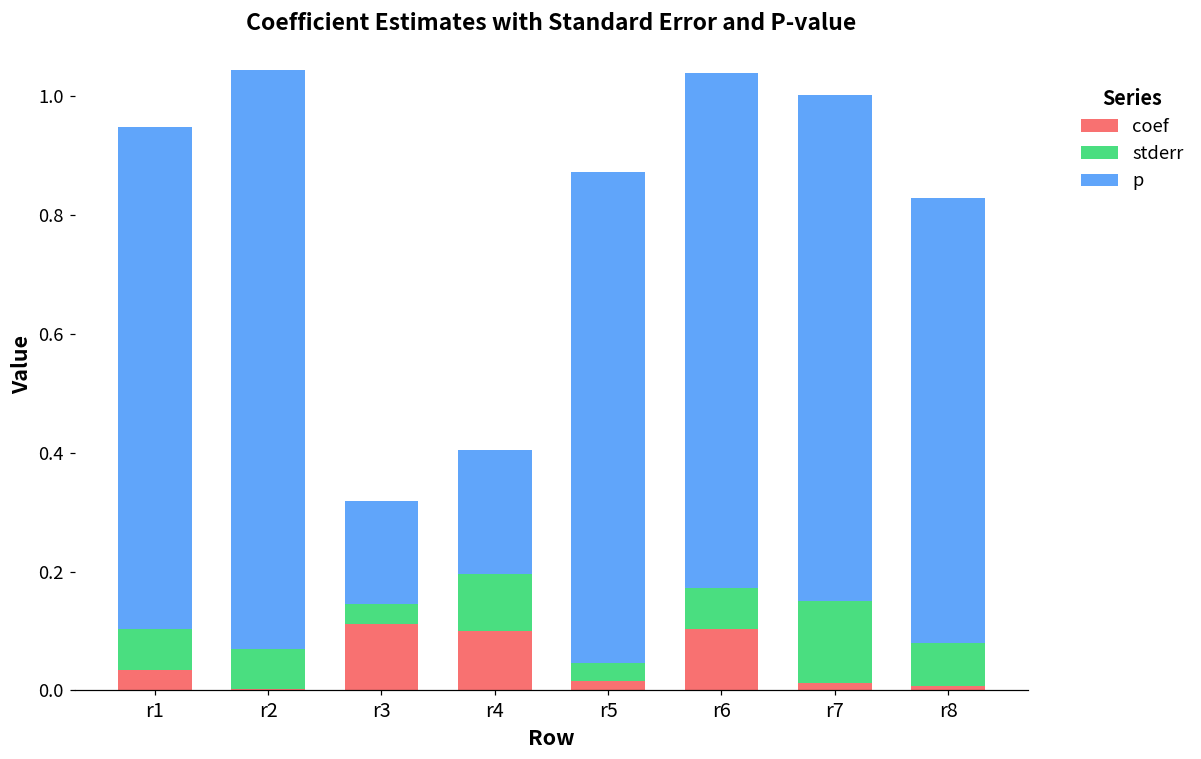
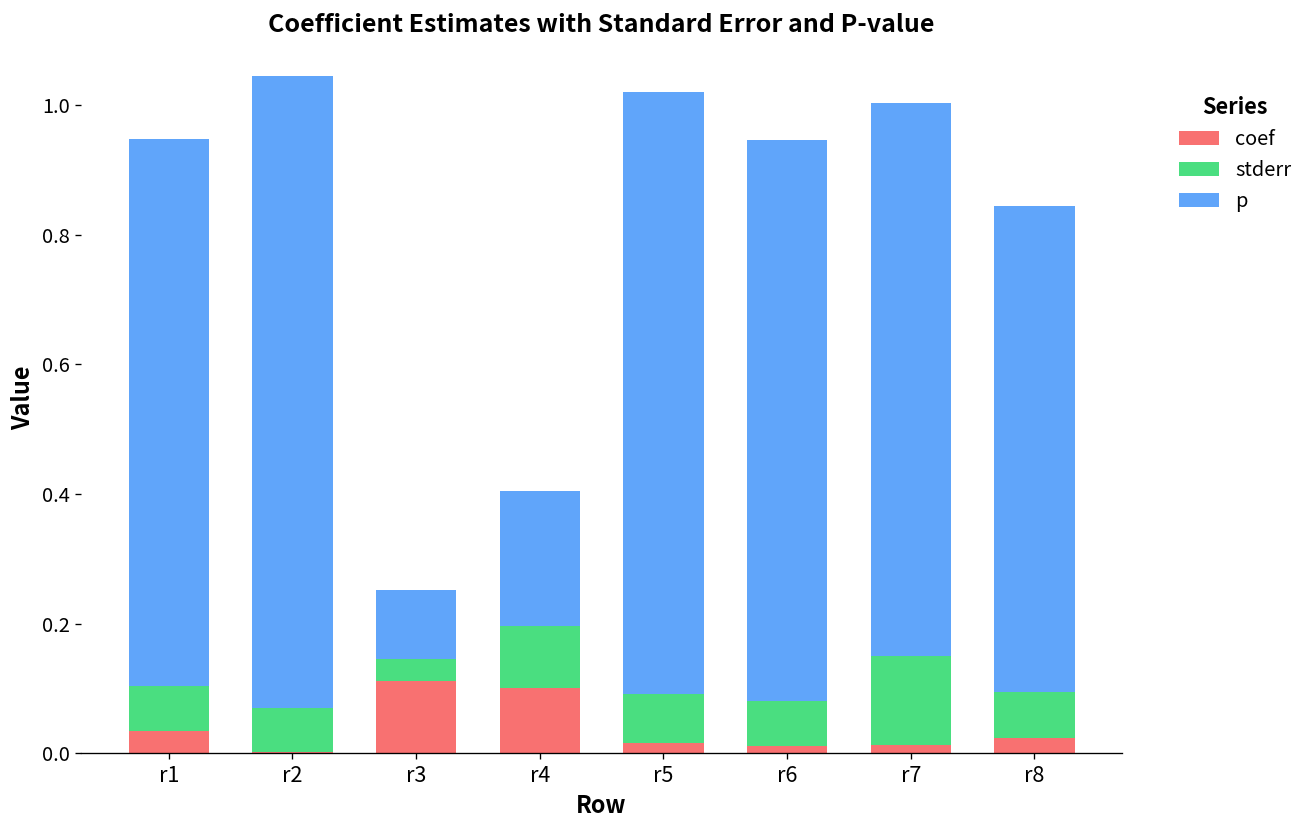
p, r3: 0.17 -> 0.11
stderr, r5: 0.03 -> 0.07
p, r5: 0.83 -> 0.93
coef, r6: 0.10 -> 0.01
coef, r8: 0.01 -> 0.02
